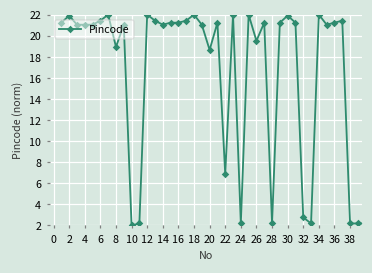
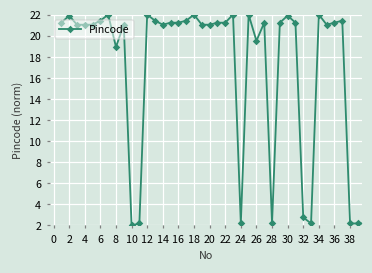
20: 19 -> 21
22: 7 -> 21
